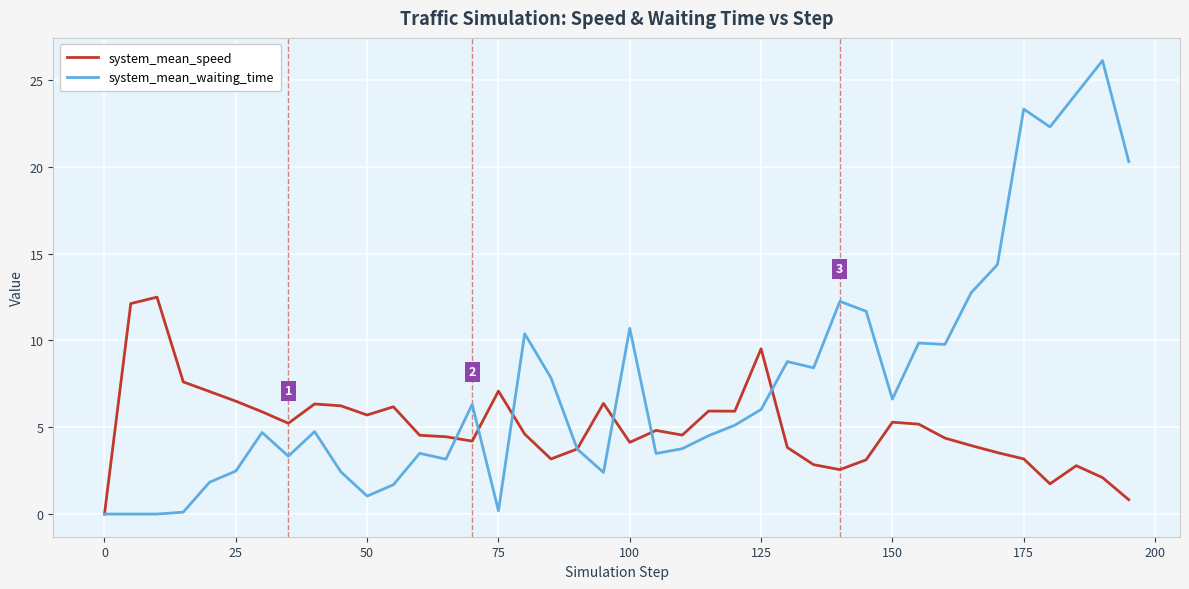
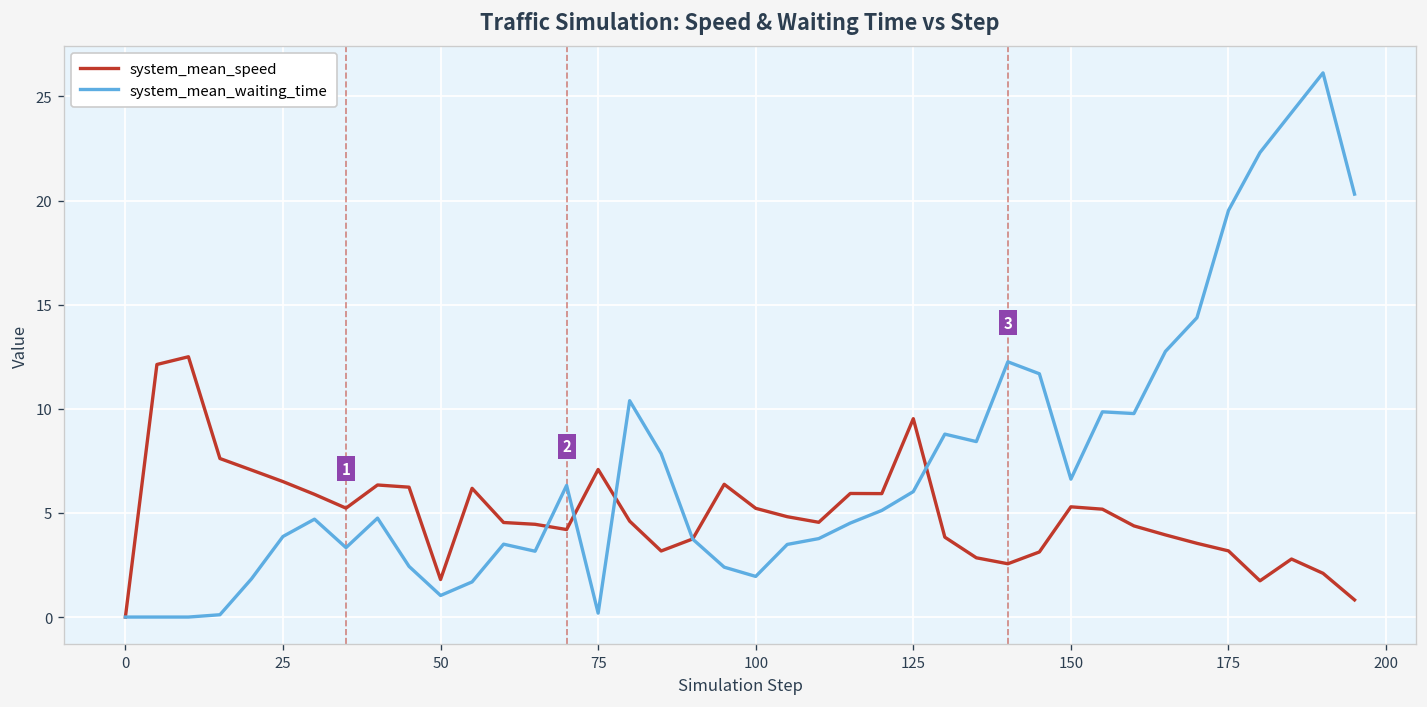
system_mean_waiting_time, 25: 2.5 -> 3.9
system_mean_speed, 50: 5.7 -> 1.8
system_mean_speed, 100: 4.1 -> 5.2
system_mean_waiting_time, 100: 10.7 -> 2.0
system_mean_waiting_time, 175: 23.3 -> 19.5
